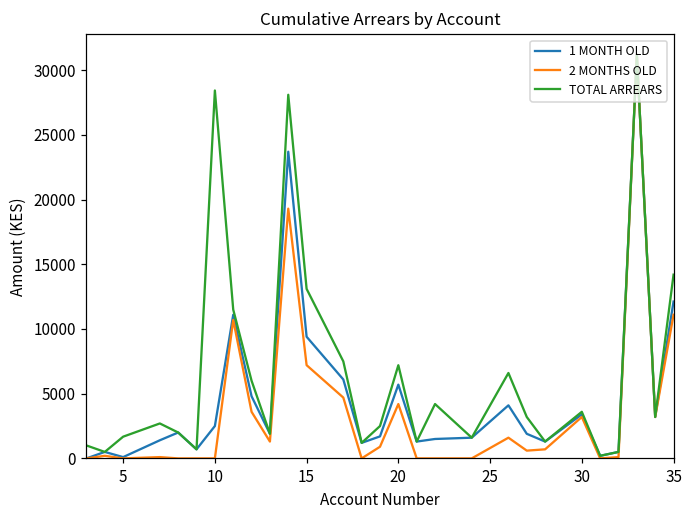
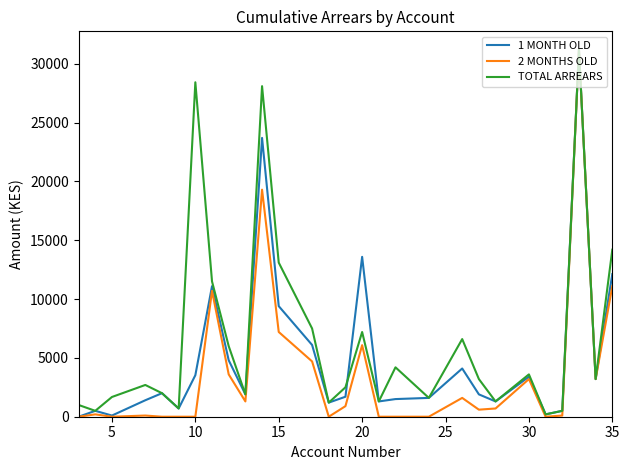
1 MONTH OLD, 10: 2500 -> 3500
1 MONTH OLD, 20: 5700 -> 13600
2 MONTHS OLD, 20: 4200 -> 6100
